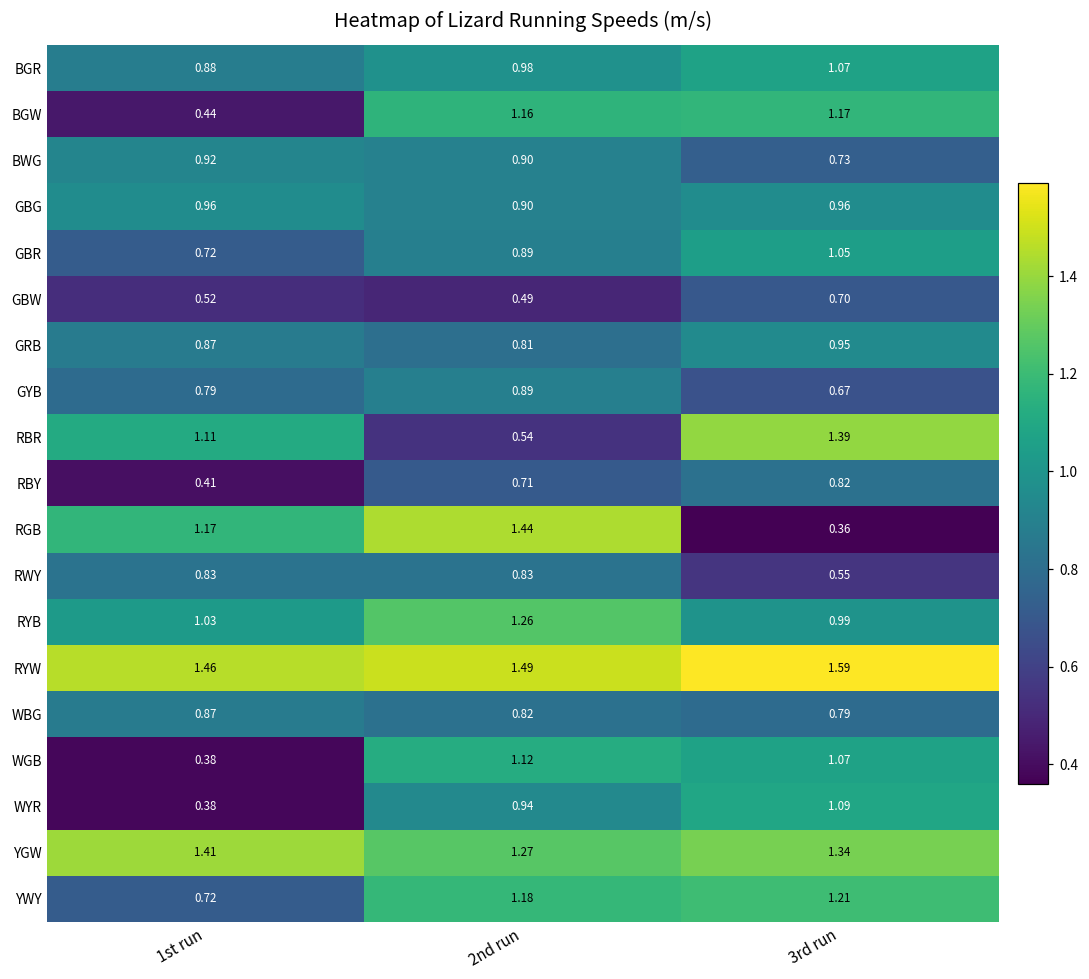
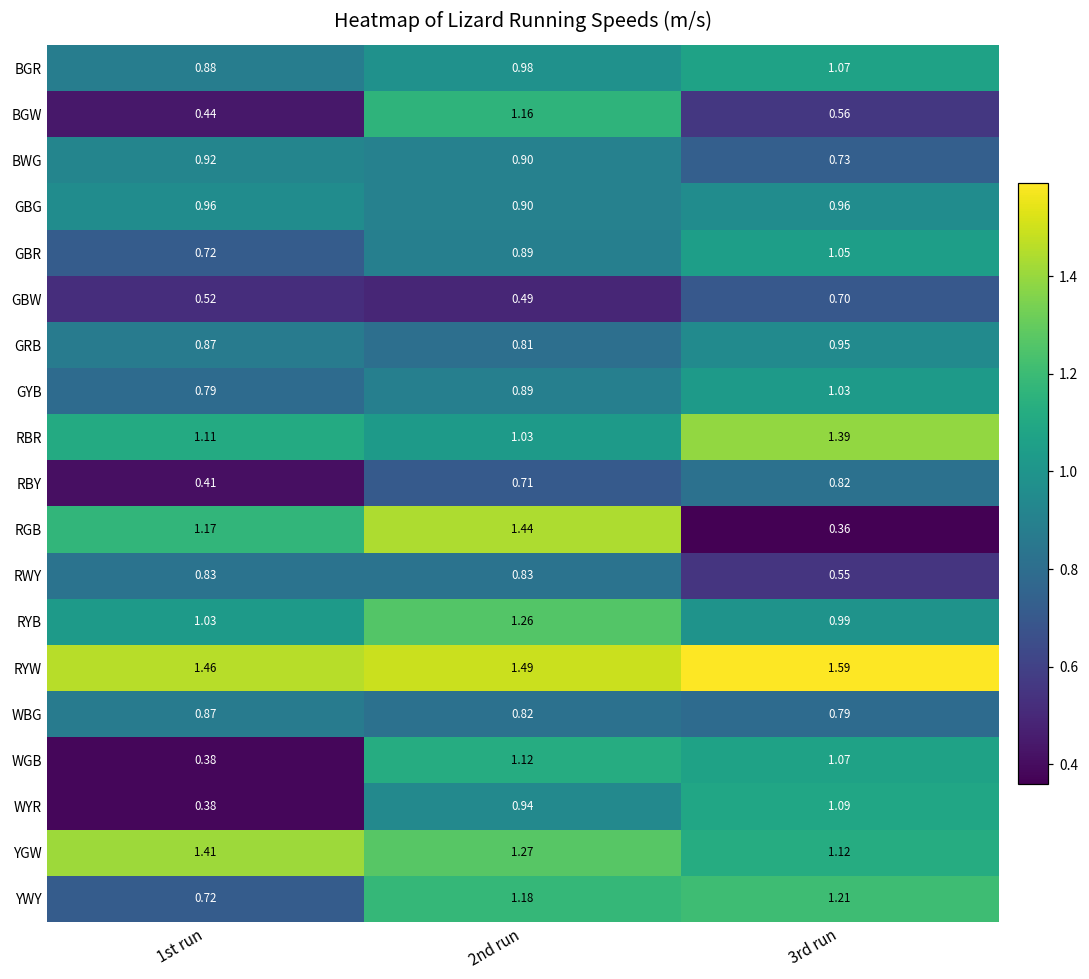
BGW, 3rd run: 1.17 -> 0.56
GYB, 3rd run: 0.67 -> 1.03
RBR, 2nd run: 0.54 -> 1.03
YGW, 3rd run: 1.34 -> 1.12
